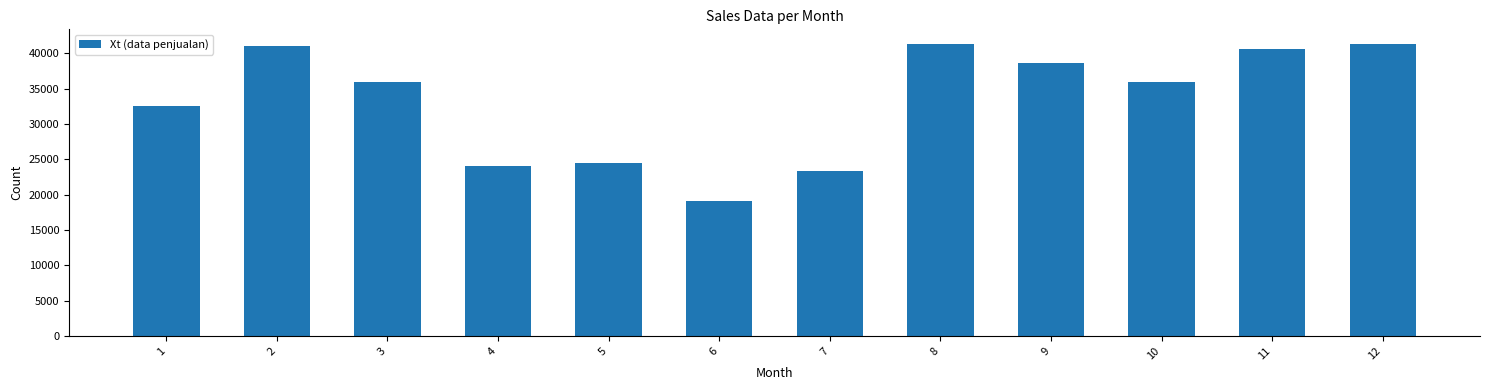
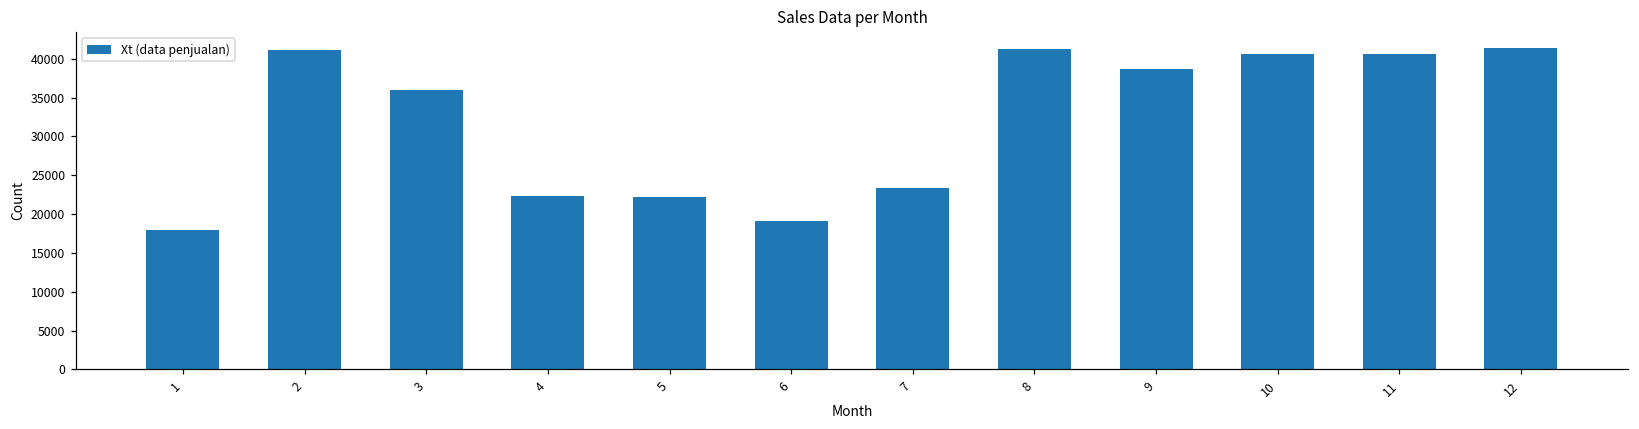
1: 33000 -> 18000
4: 24000 -> 22000
5: 25000 -> 22000
10: 36000 -> 41000
